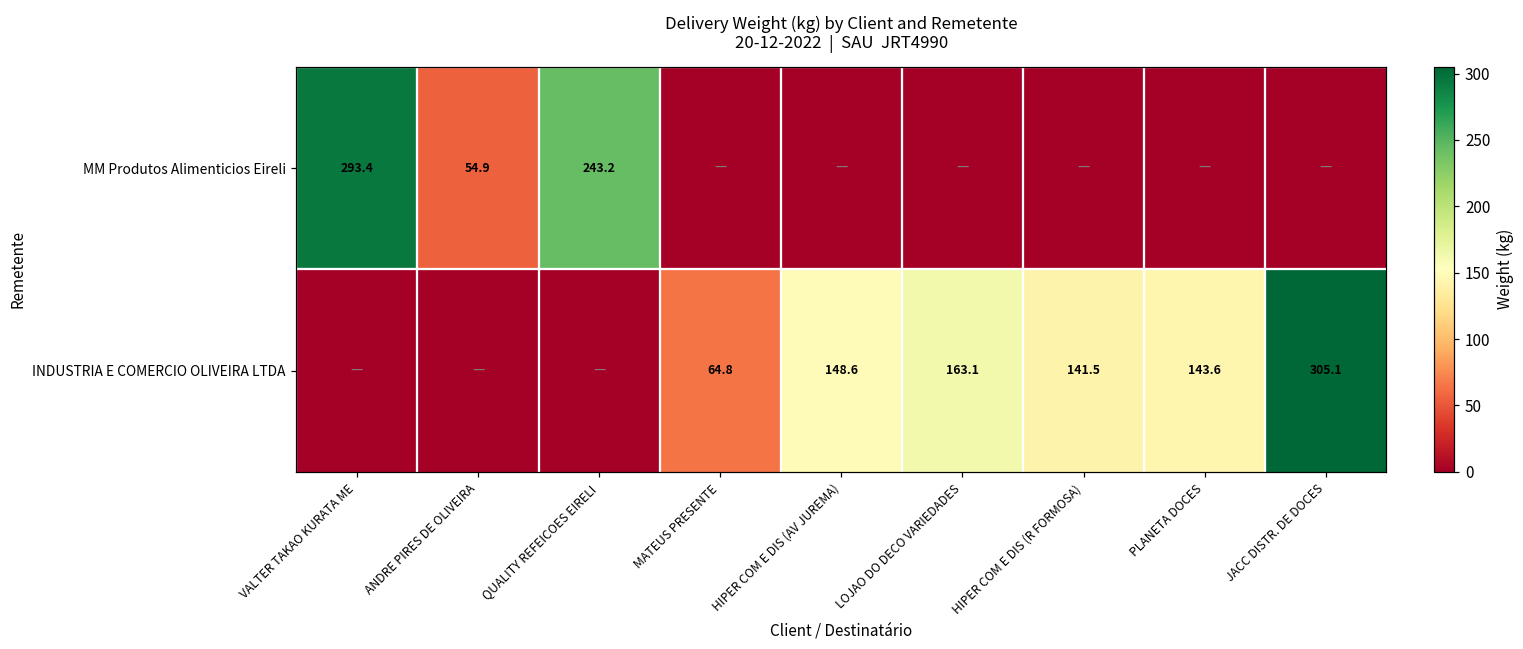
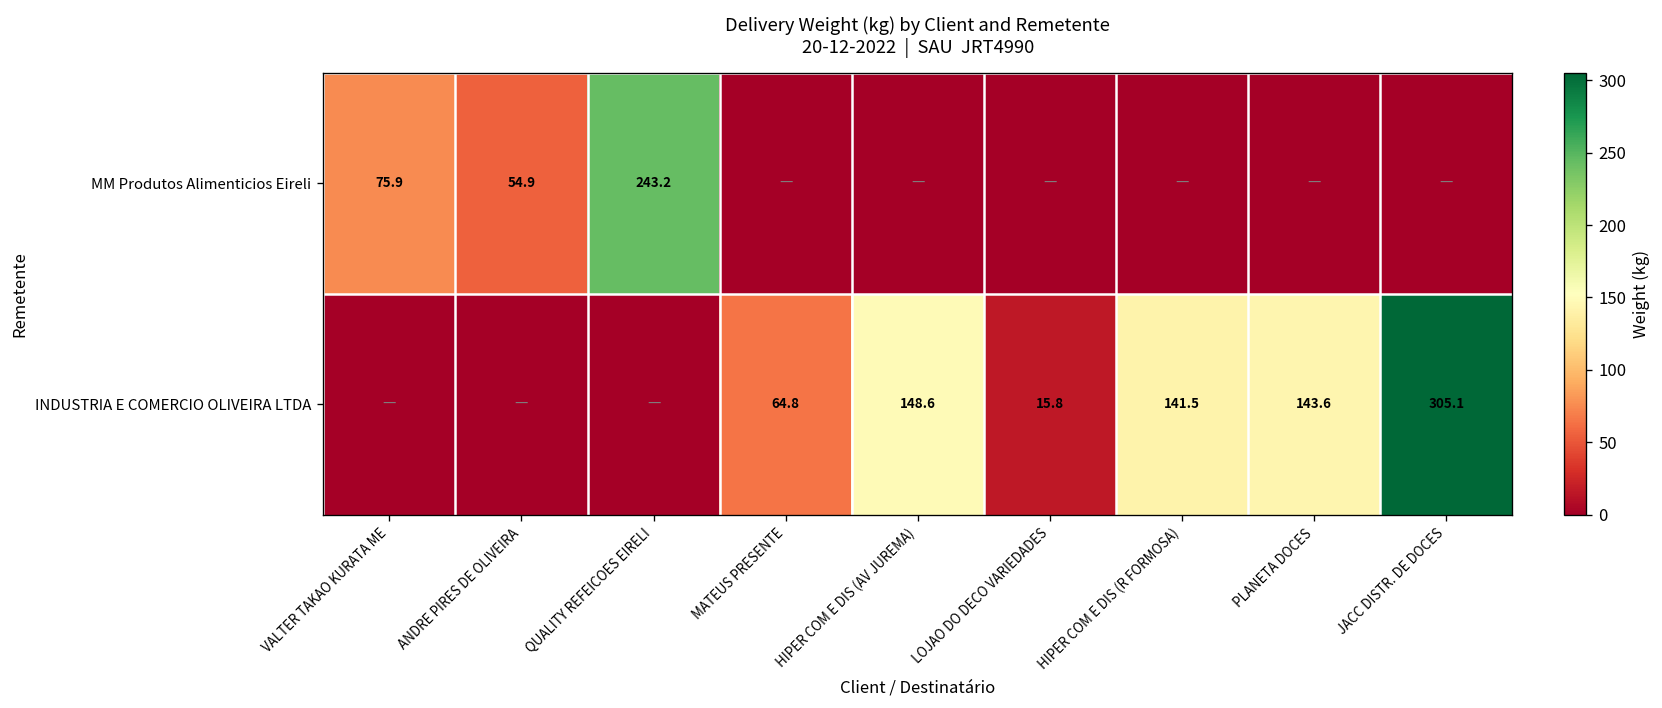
MM Produtos Alimenticios Eireli, VALTER TAKAO KURATA ME: 293.4 -> 75.9
INDUSTRIA E COMERCIO OLIVEIRA LTDA, LOJAO DO DECO VARIEDADES: 163.1 -> 15.8
